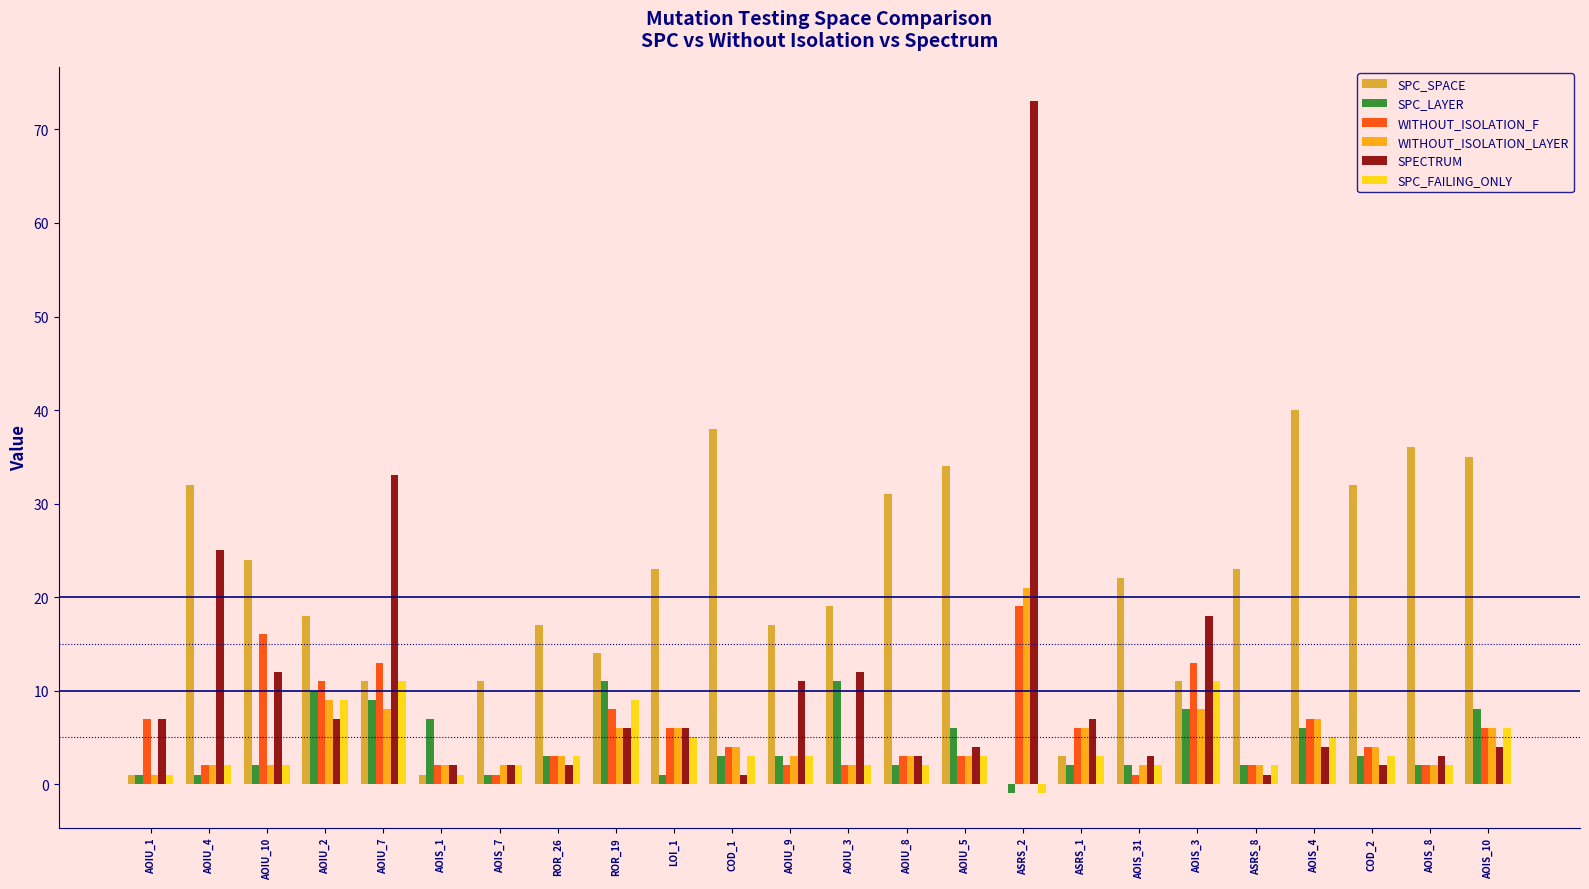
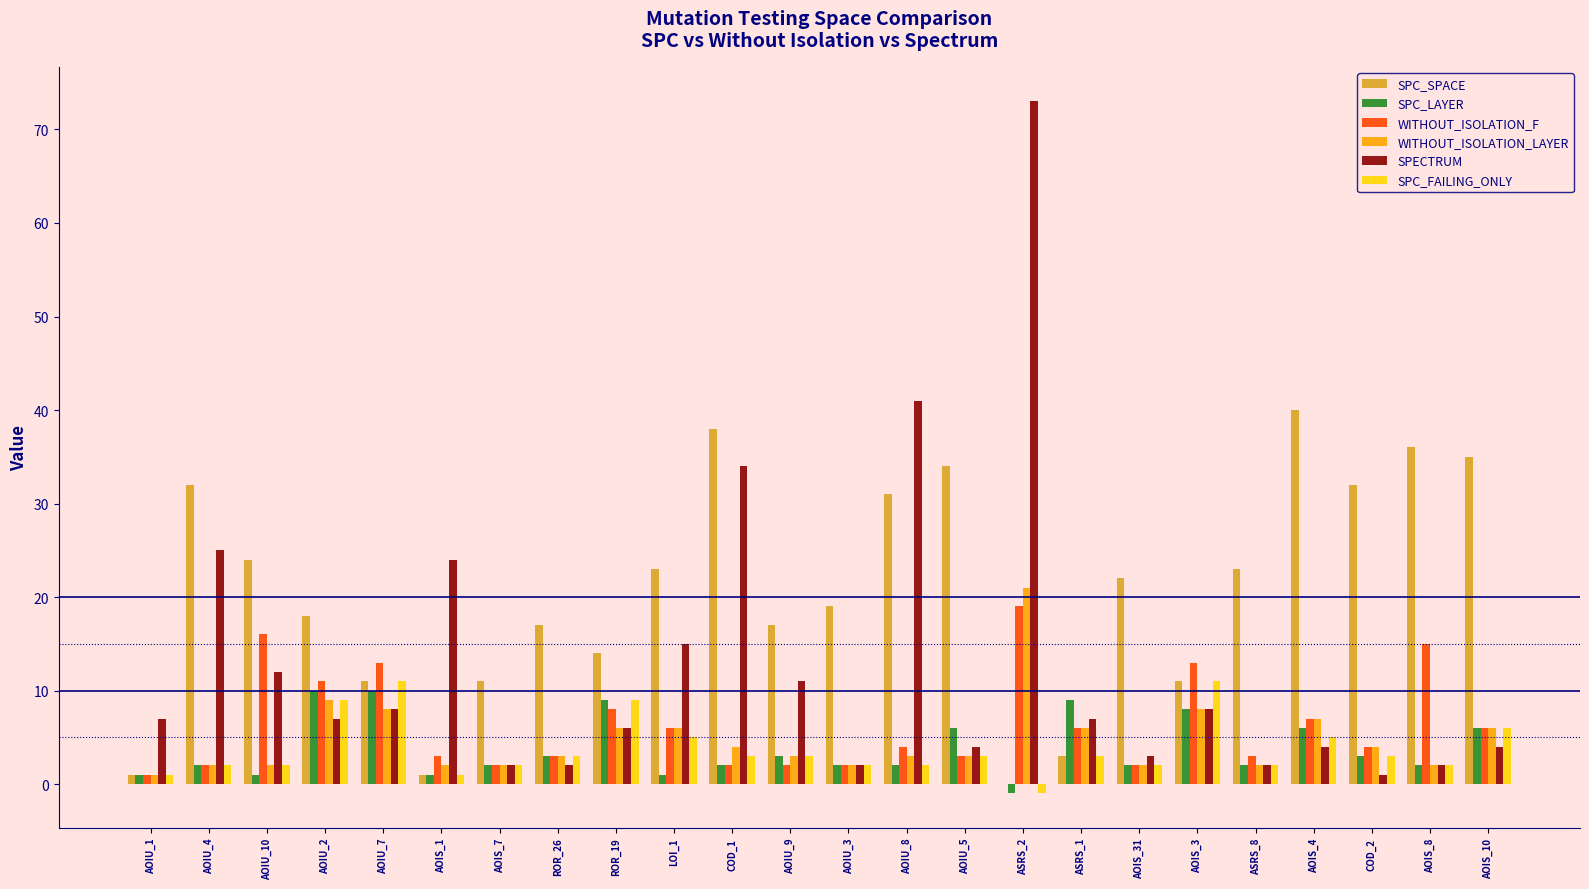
WITHOUT_ISOLATION_F, AOIU_1: 7 -> 1
SPC_LAYER, AOIU_4: 1 -> 2
SPC_LAYER, AOIU_10: 2 -> 1
SPC_LAYER, AOIU_7: 9 -> 10
SPECTRUM, AOIU_7: 33 -> 8
SPC_LAYER, AOIS_1: 7 -> 1
WITHOUT_ISOLATION_F, AOIS_1: 2 -> 3
SPECTRUM, AOIS_1: 2 -> 24
SPC_LAYER, AOIS_7: 1 -> 2
WITHOUT_ISOLATION_F, AOIS_7: 1 -> 2
SPC_LAYER, ROR_19: 11 -> 9
SPECTRUM, LOI_1: 6 -> 15
SPC_LAYER, COD_1: 3 -> 2
WITHOUT_ISOLATION_F, COD_1: 4 -> 2
SPECTRUM, COD_1: 1 -> 34
SPC_LAYER, AOIU_3: 11 -> 2
SPECTRUM, AOIU_3: 12 -> 2
WITHOUT_ISOLATION_F, AOIU_8: 3 -> 4
SPECTRUM, AOIU_8: 3 -> 41
SPC_LAYER, ASRS_1: 2 -> 9
WITHOUT_ISOLATION_F, AOIS_31: 1 -> 2
SPECTRUM, AOIS_3: 18 -> 8
WITHOUT_ISOLATION_F, ASRS_8: 2 -> 3
SPECTRUM, ASRS_8: 1 -> 2
SPECTRUM, COD_2: 2 -> 1
WITHOUT_ISOLATION_F, AOIS_8: 2 -> 15
SPECTRUM, AOIS_8: 3 -> 2
SPC_LAYER, AOIS_10: 8 -> 6
